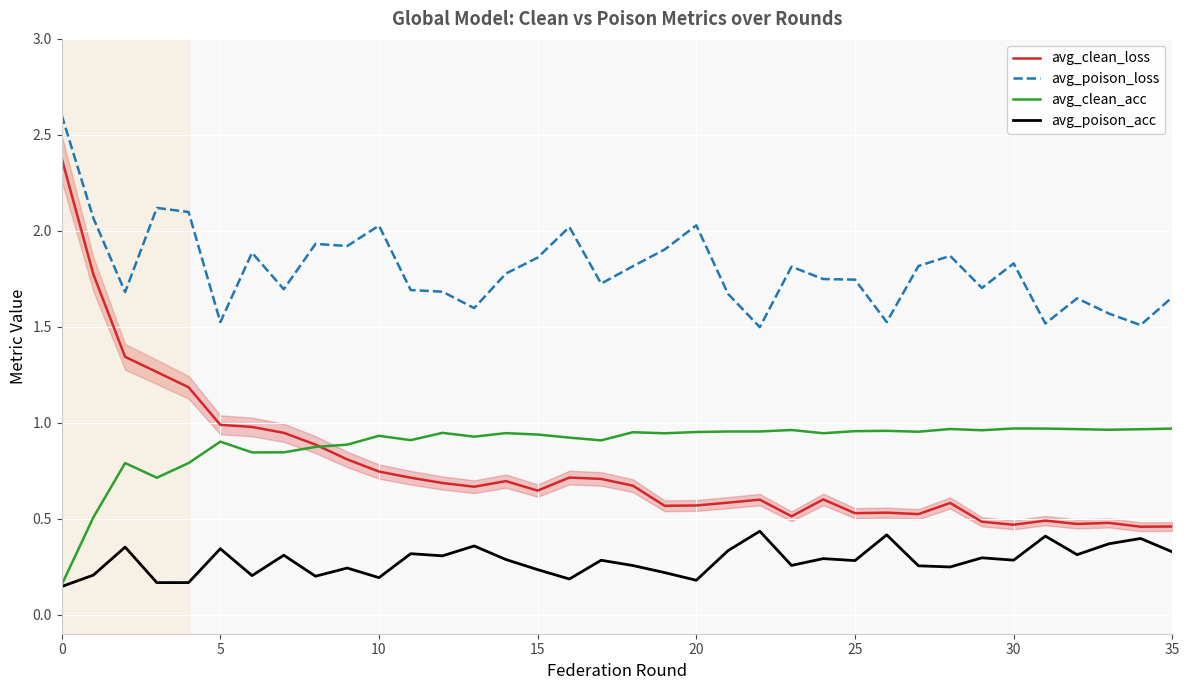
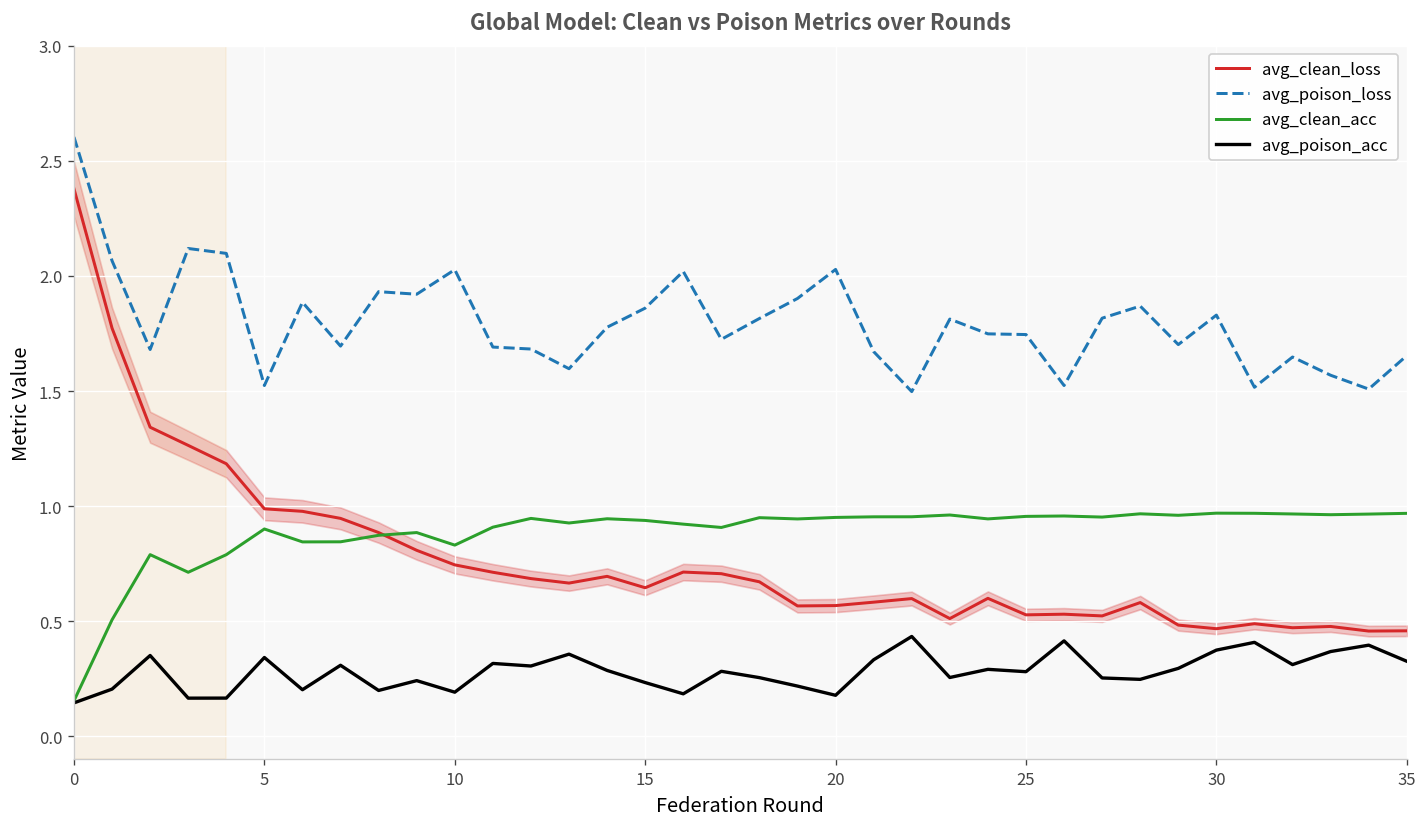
avg_clean_acc, 10: 0.93 -> 0.83
avg_poison_acc, 30: 0.28 -> 0.37
